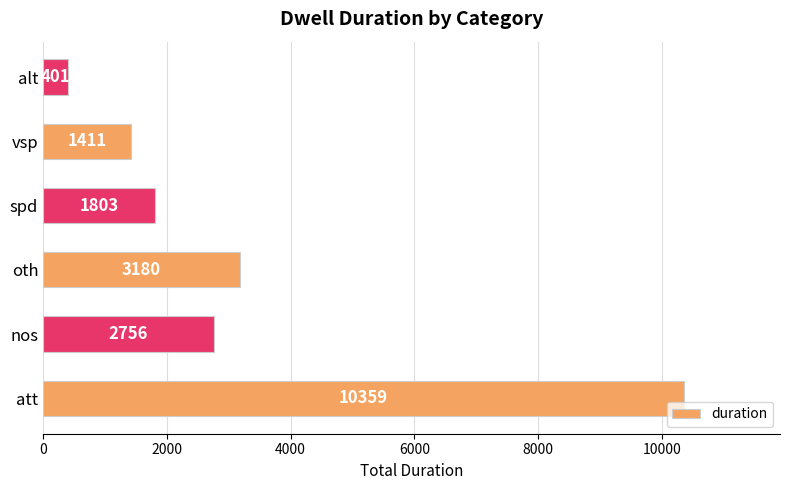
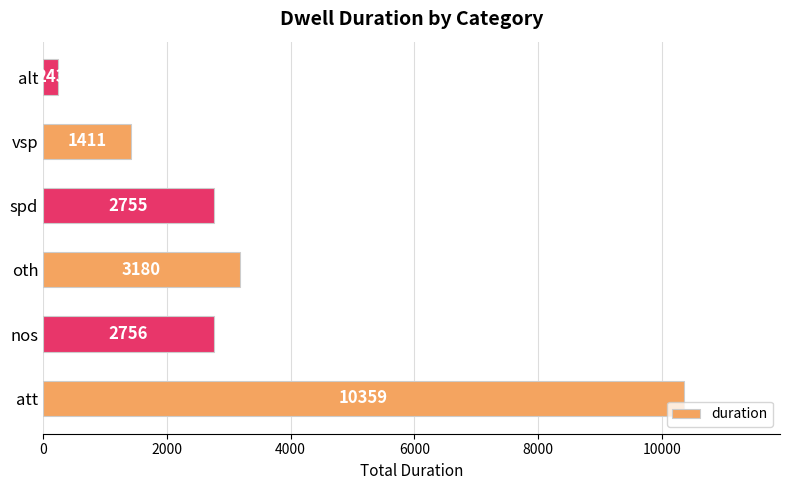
alt: 400 -> 200
spd: 1803 -> 2755
